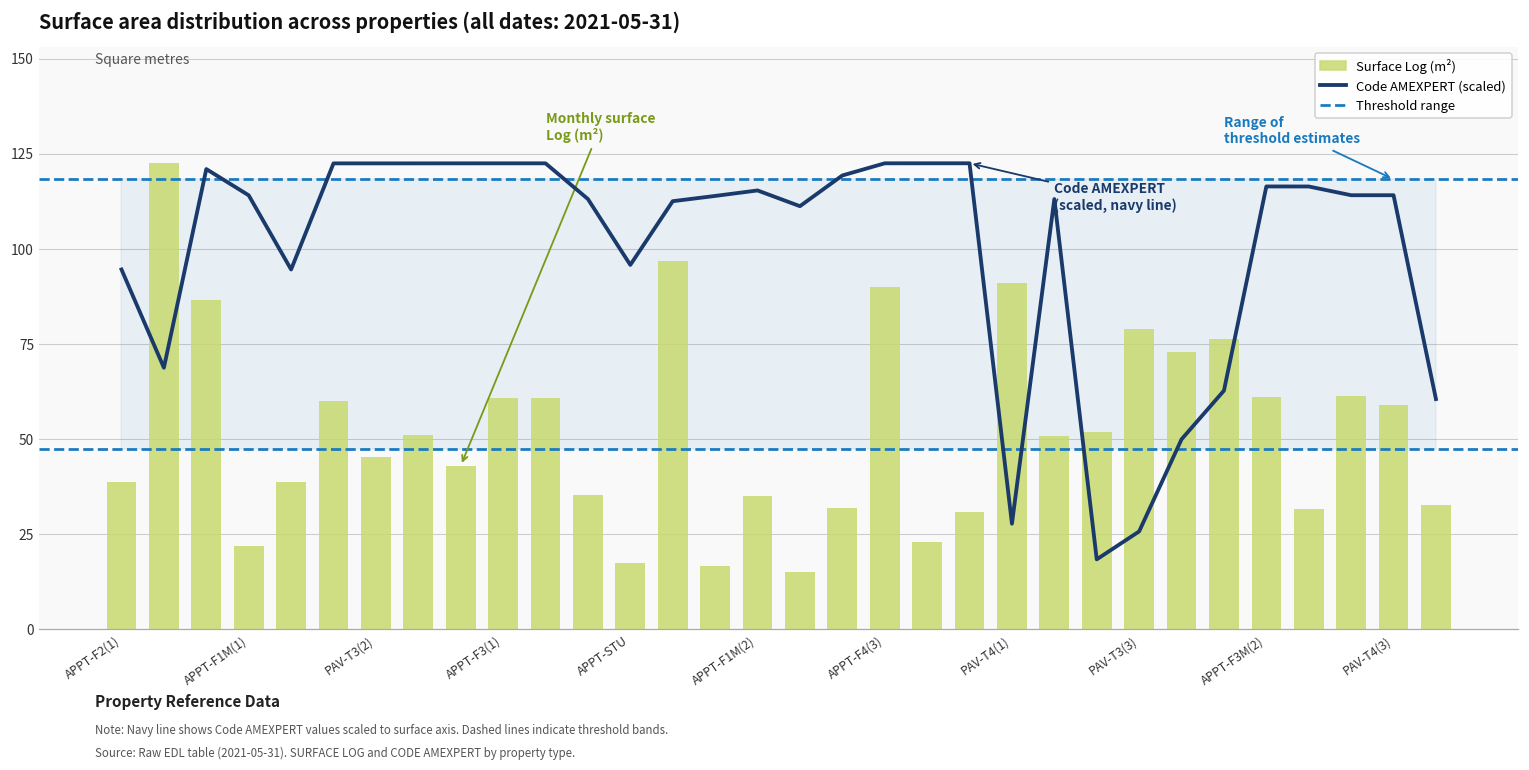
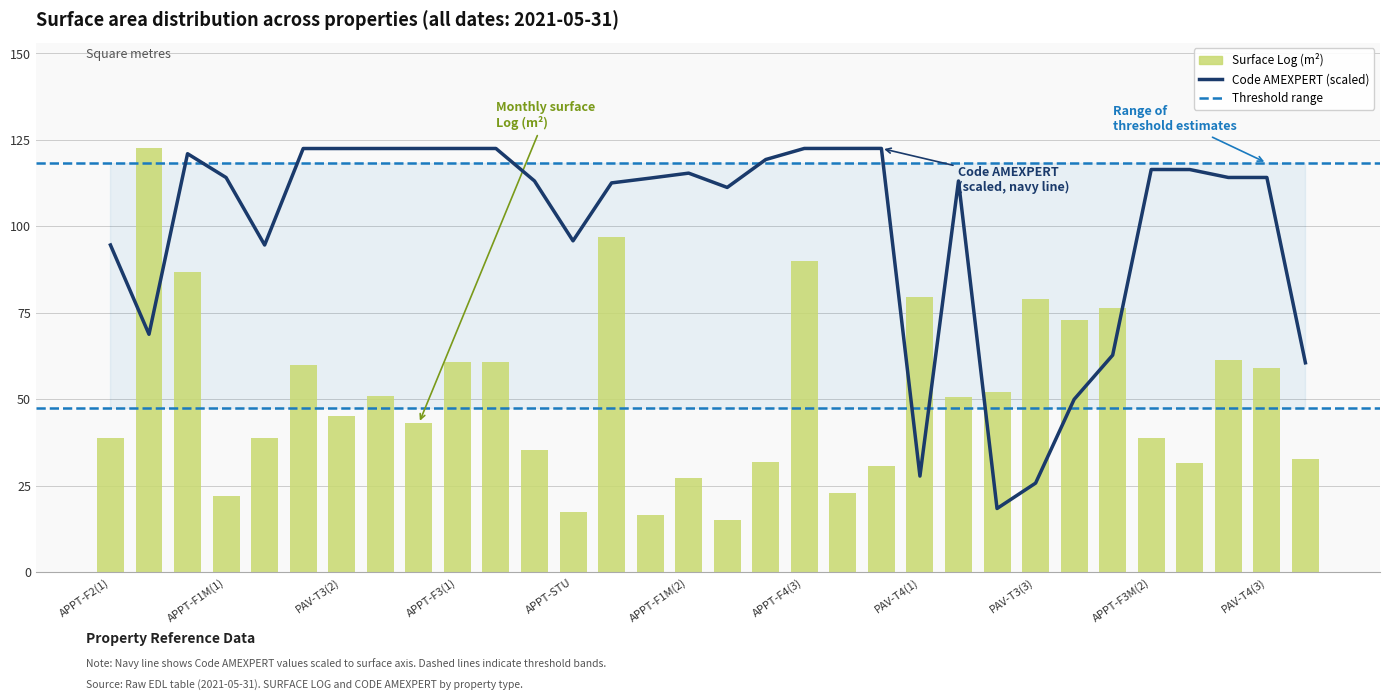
Surface Log (m²), APPT-F1M(2): 35 -> 27
Surface Log (m²), PAV-T4(1): 91 -> 79
Surface Log (m²), APPT-F3M(2): 61 -> 39
